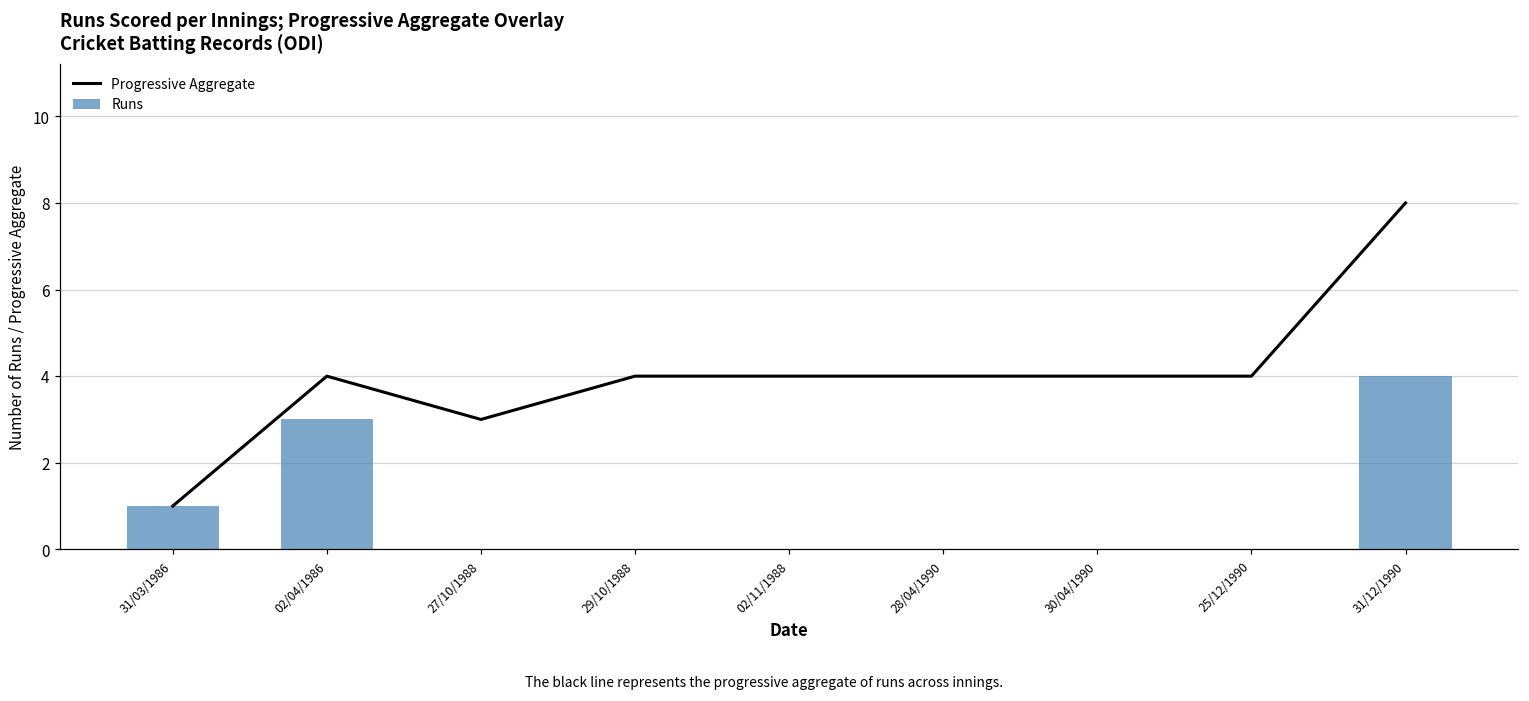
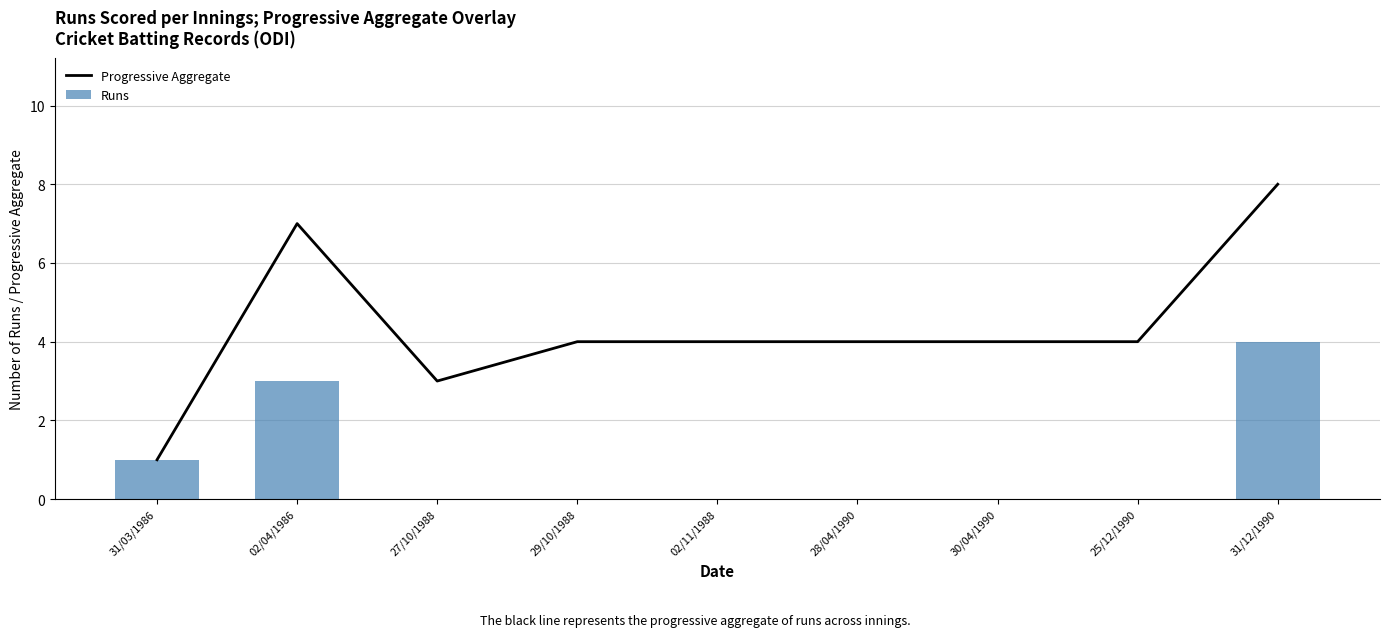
Progressive Aggregate, 02/04/1986: 4 -> 7
